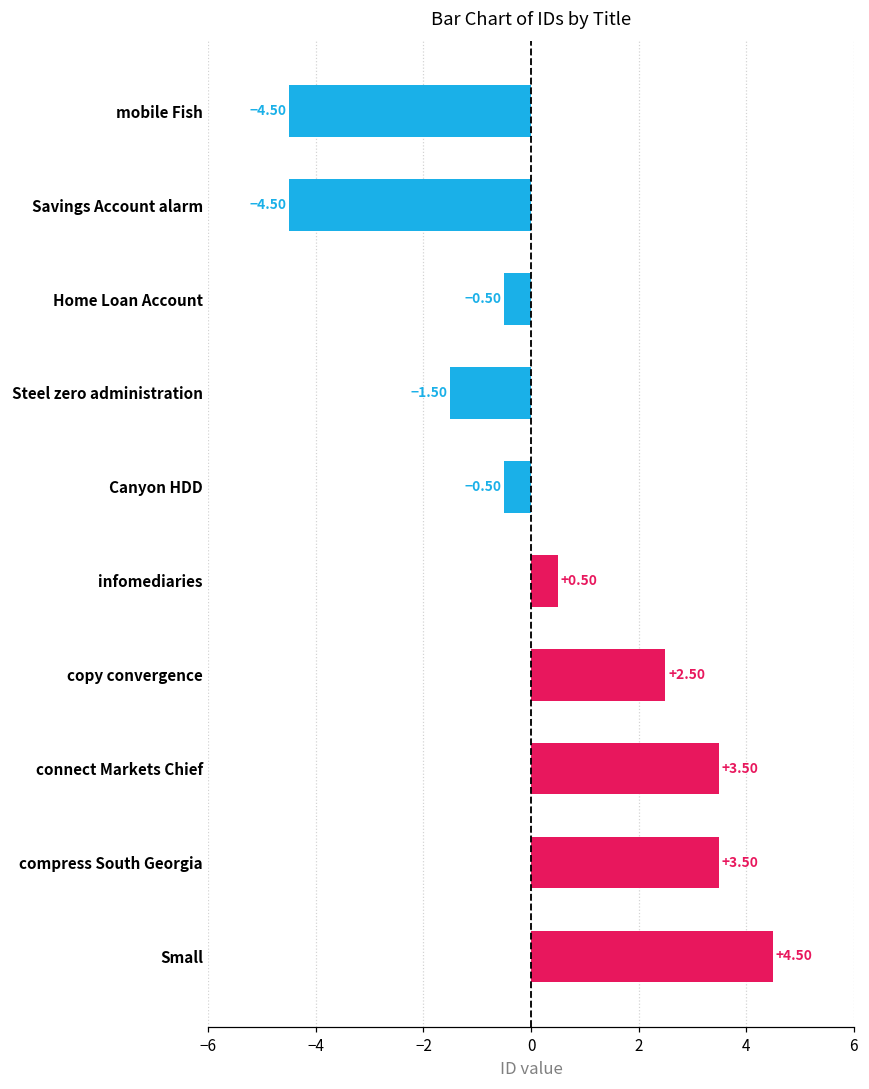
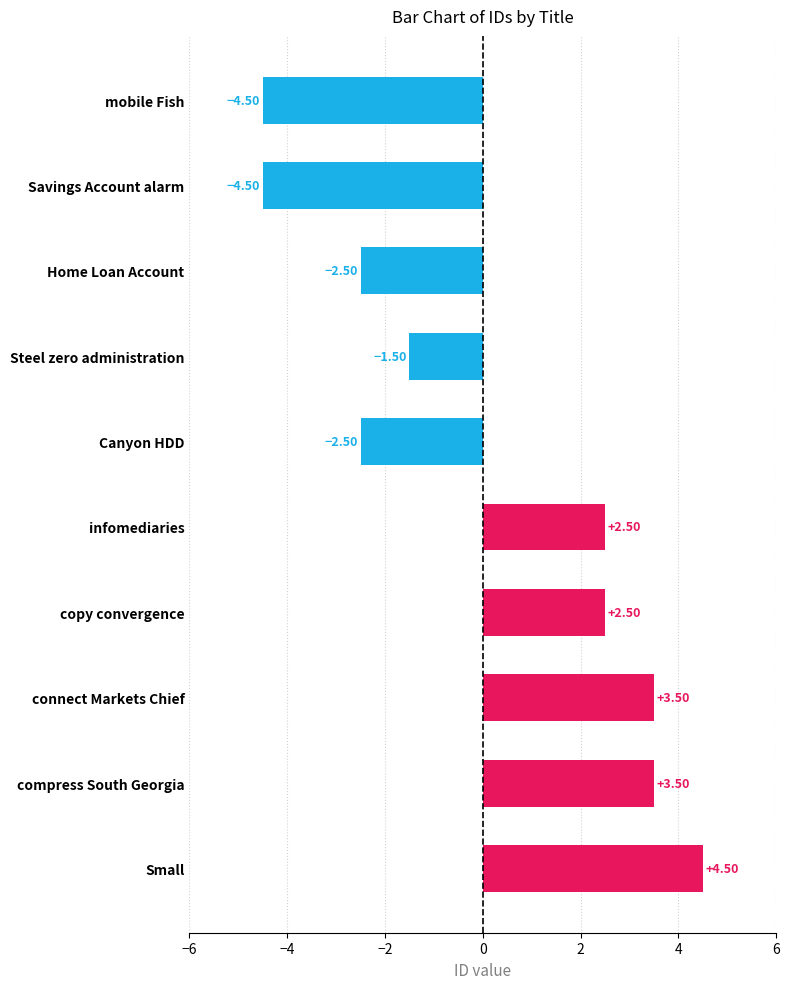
Home Loan Account: -0.50 -> -2.50
Canyon HDD: -0.50 -> -2.50
infomediaries: +0.50 -> +2.50
